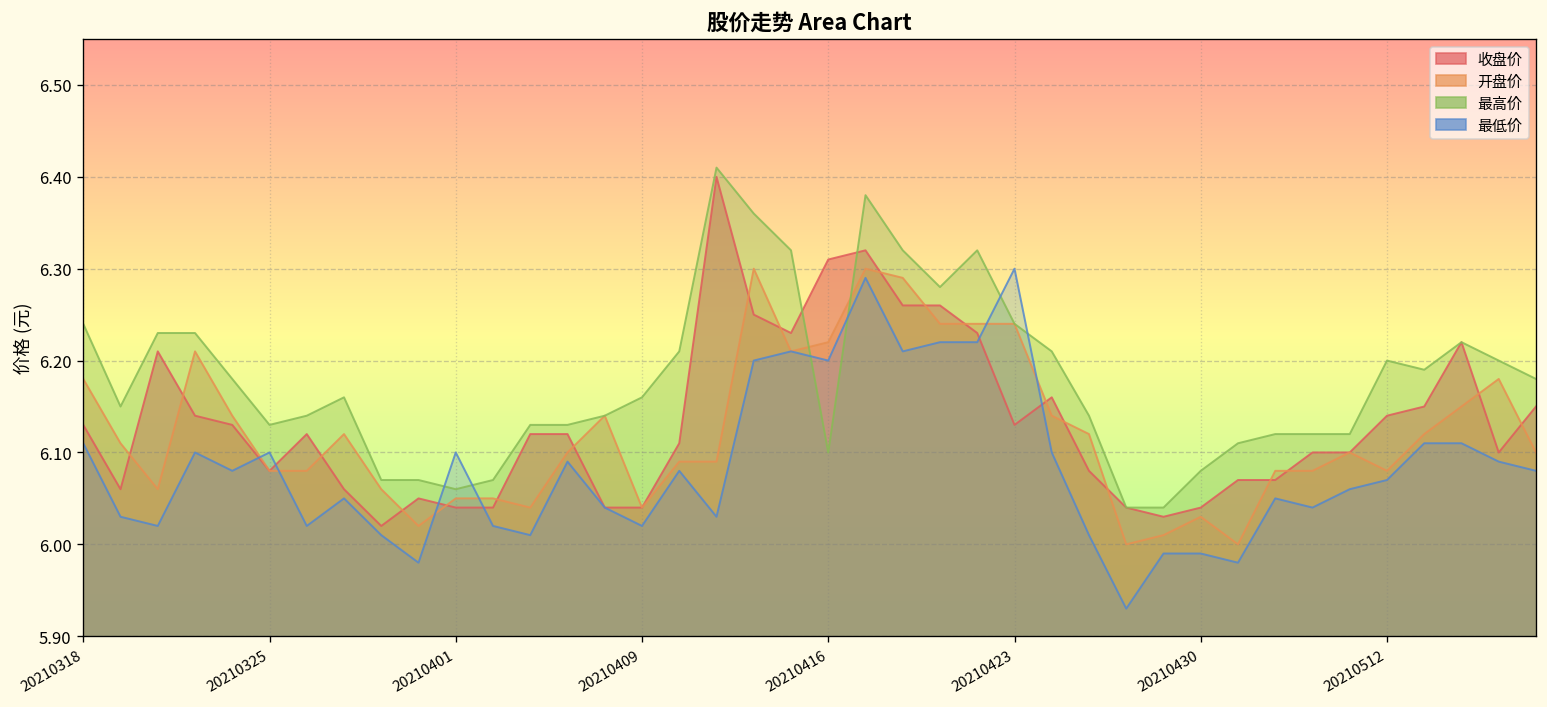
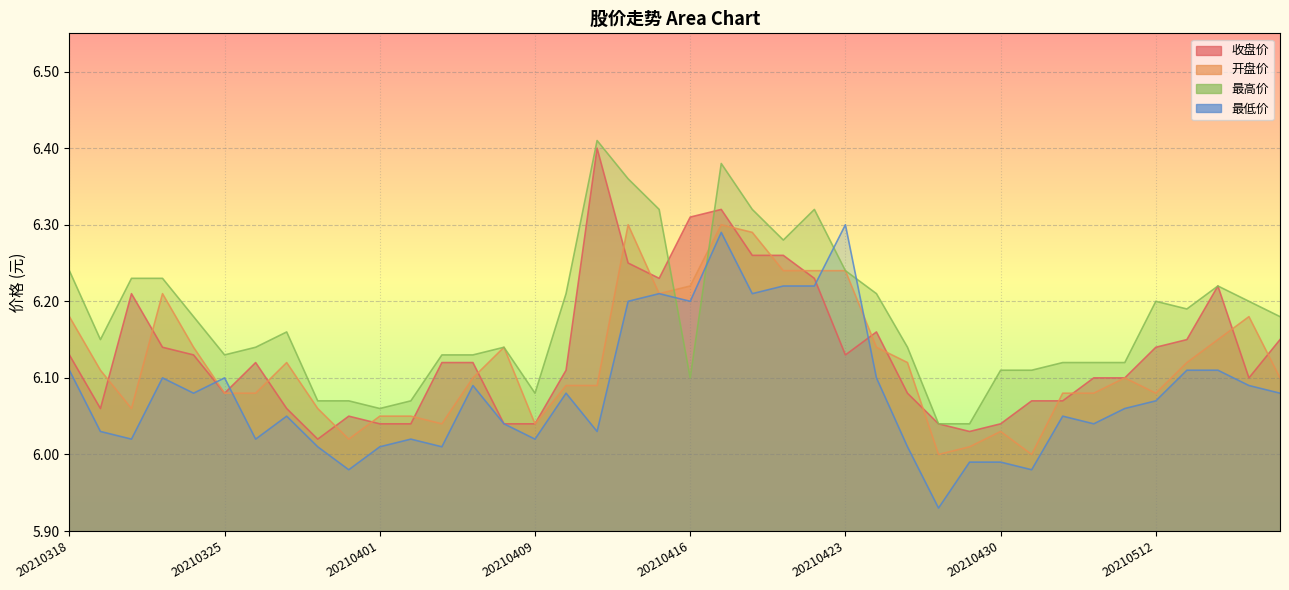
最低价, 20210401: 6.10 -> 6.01
最高价, 20210409: 6.16 -> 6.08
最高价, 20210430: 6.08 -> 6.11
